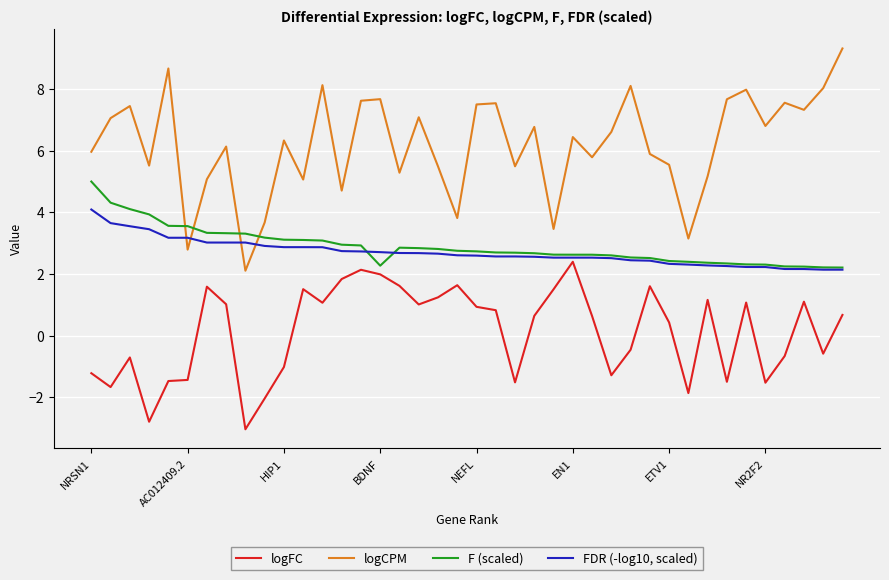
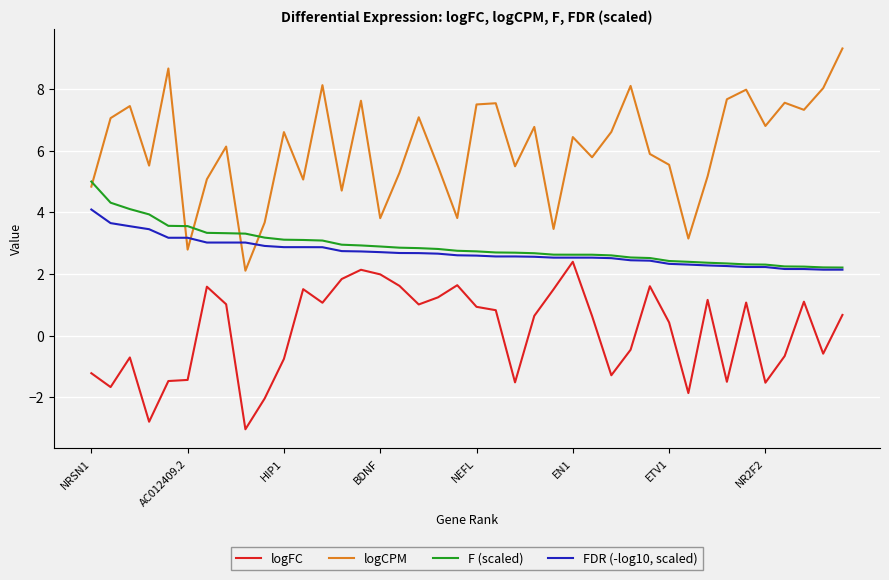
logCPM, NRSN1: 6.0 -> 4.8
logFC, HIP1: -1.0 -> -0.8
logCPM, HIP1: 6.3 -> 6.6
logCPM, BDNF: 7.7 -> 3.8
F (scaled), BDNF: 2.3 -> 2.9
